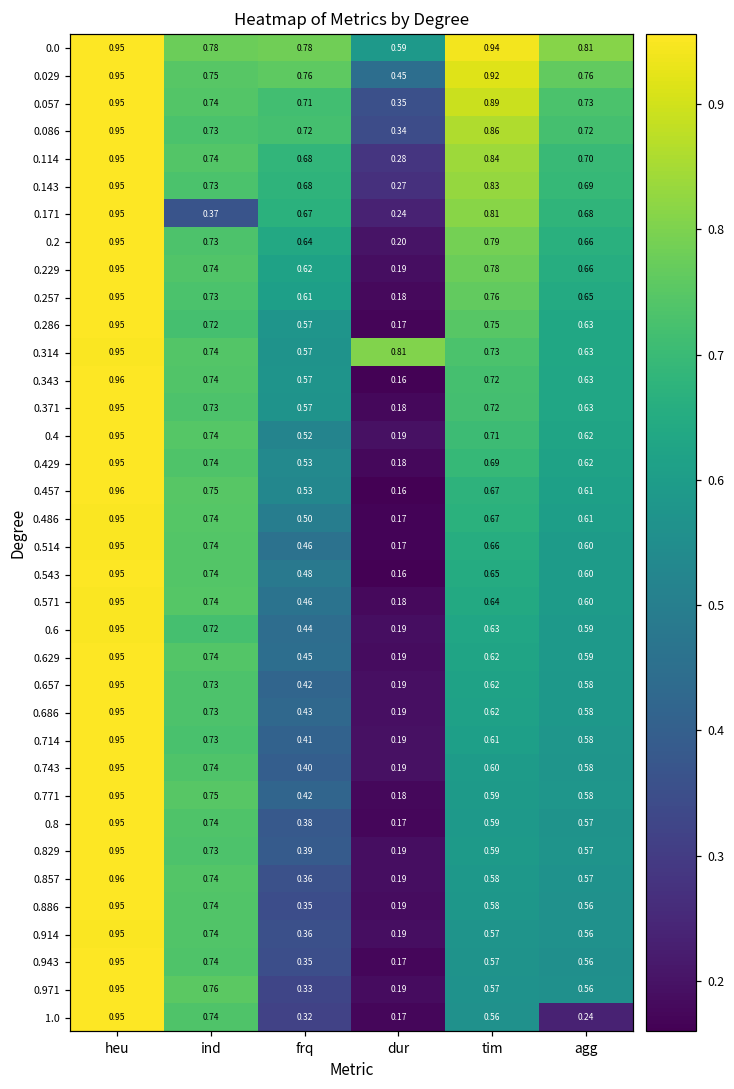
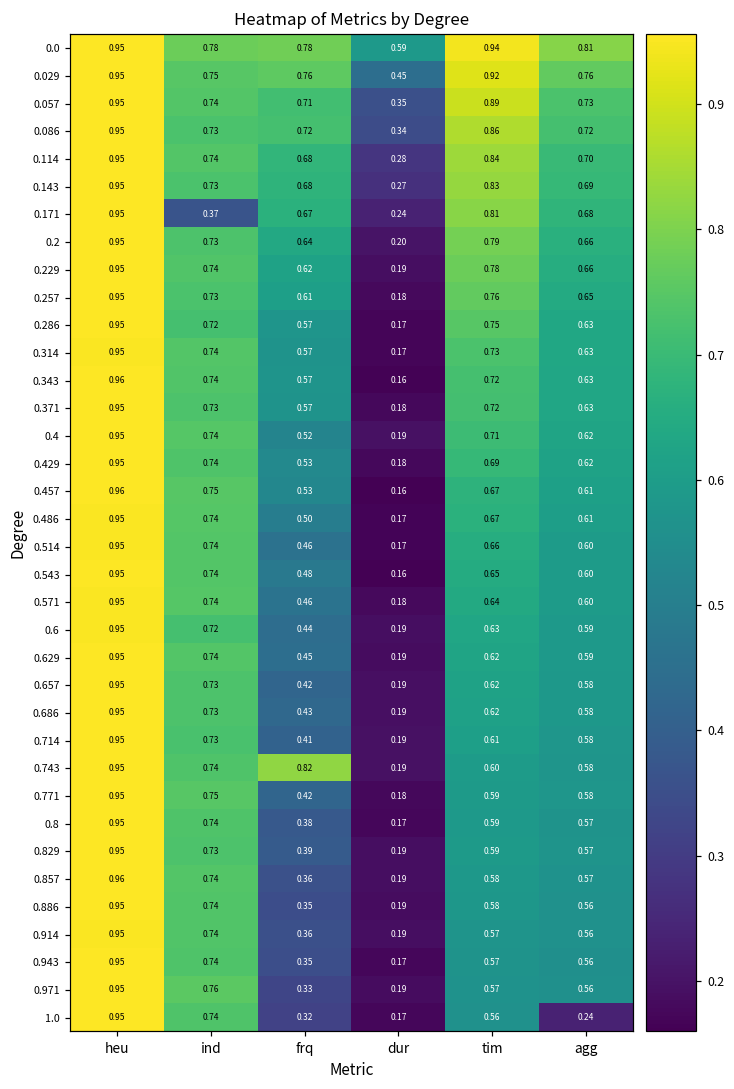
0.314, dur: 0.81 -> 0.17
0.743, frq: 0.40 -> 0.82
